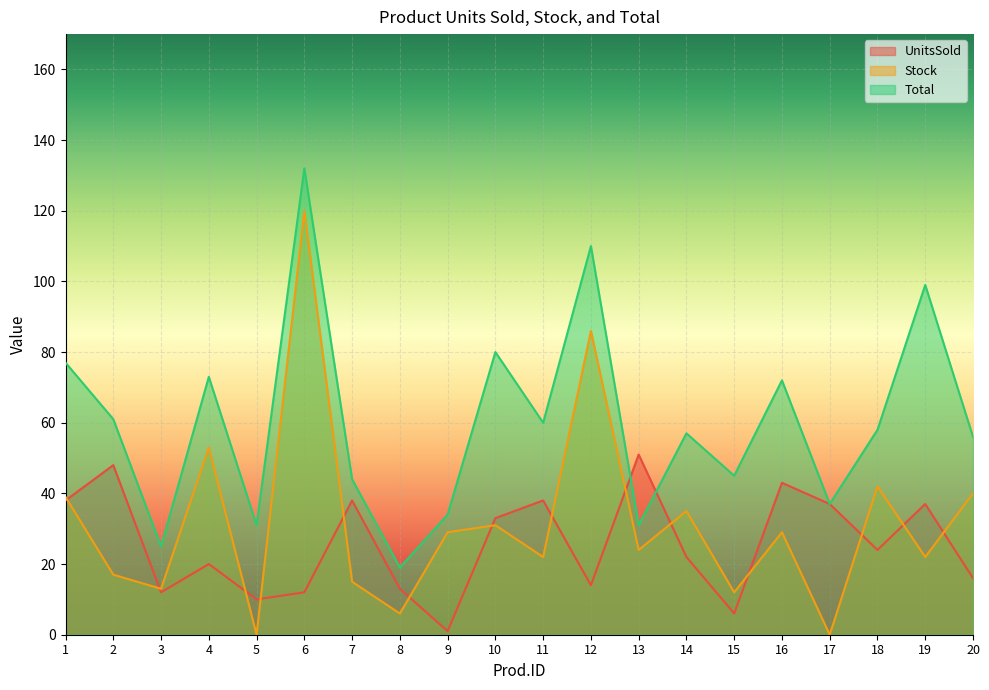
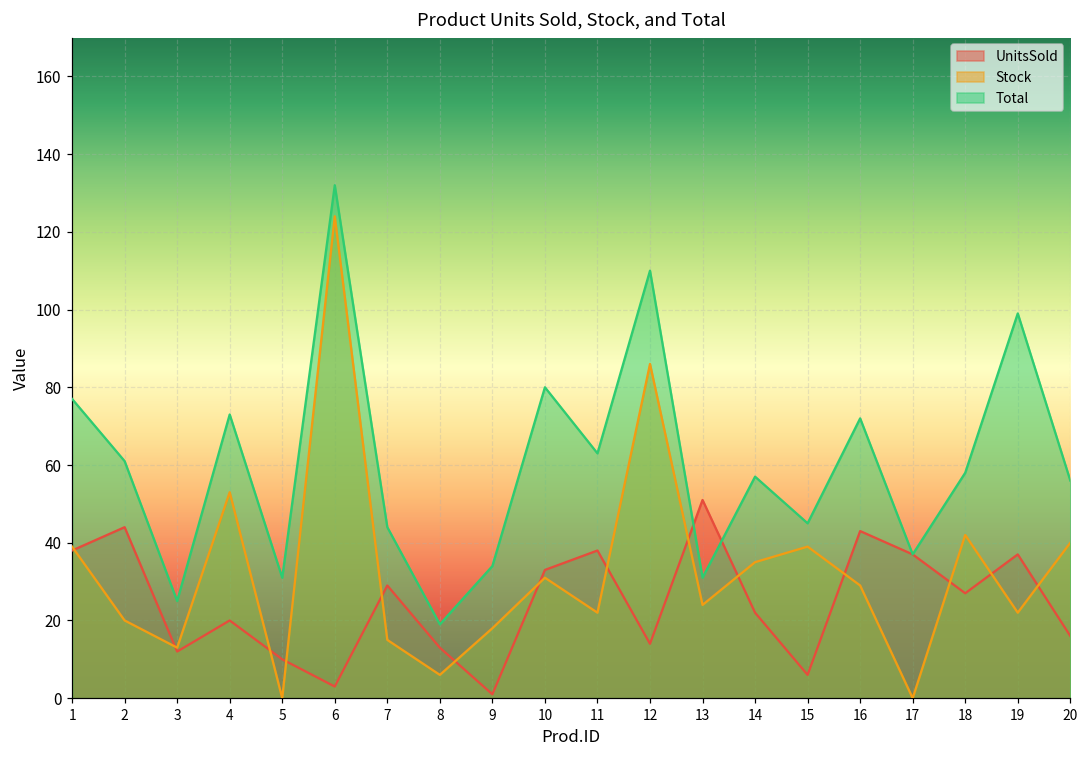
UnitsSold, 2: 48 -> 44
Stock, 2: 17 -> 20
UnitsSold, 6: 12 -> 3
Stock, 6: 120 -> 124
UnitsSold, 7: 38 -> 29
Stock, 9: 29 -> 18
Total, 11: 60 -> 63
Stock, 15: 12 -> 39
UnitsSold, 18: 24 -> 27
